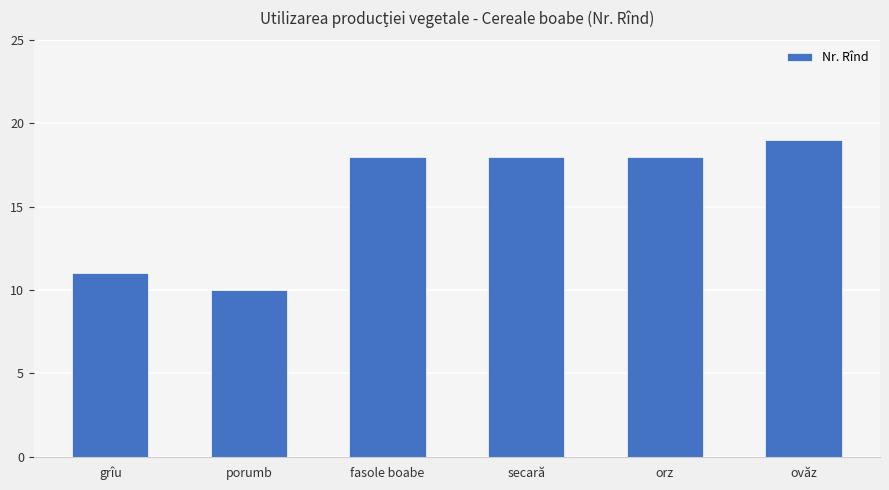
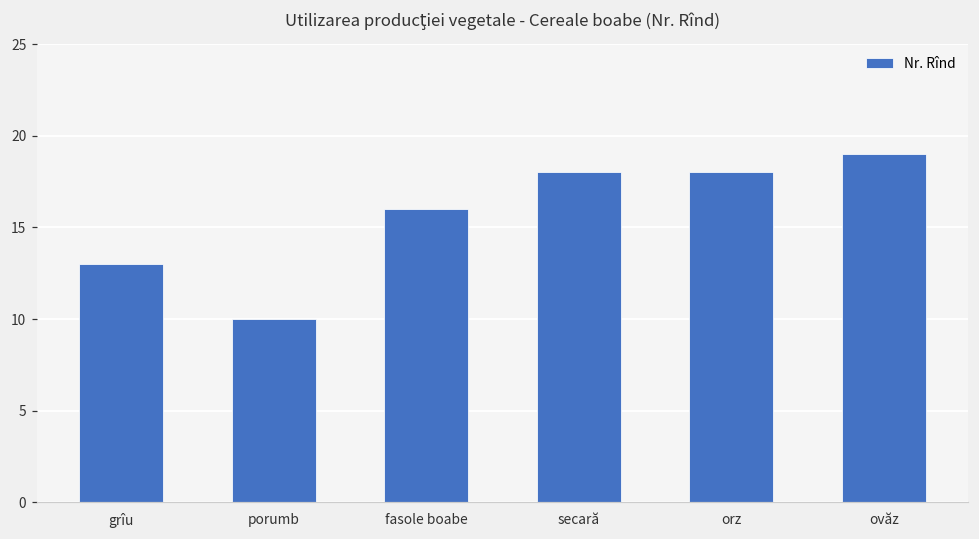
grîu: 11 -> 13
fasole boabe: 18 -> 16
